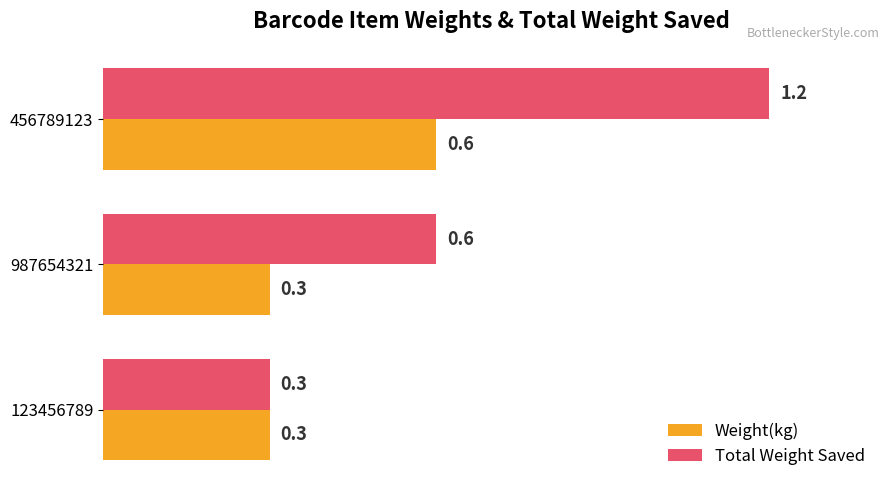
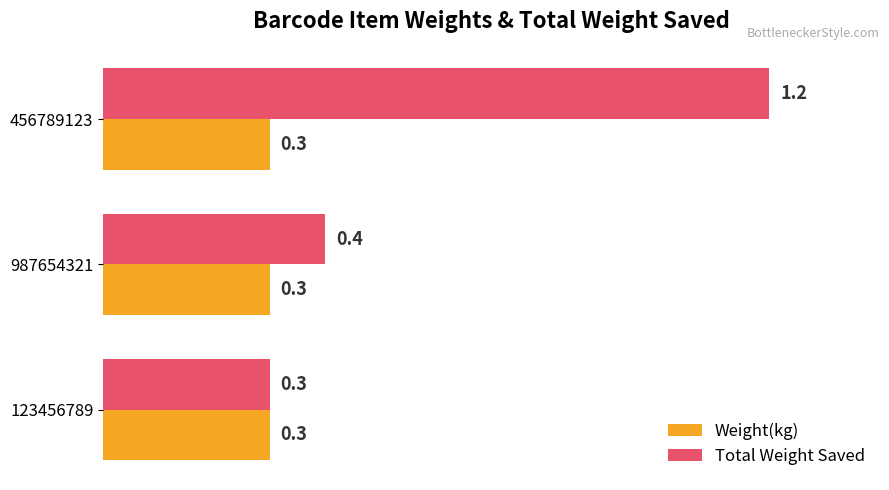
Weight(kg), 456789123: 0.6 -> 0.3
Total Weight Saved, 987654321: 0.6 -> 0.4
